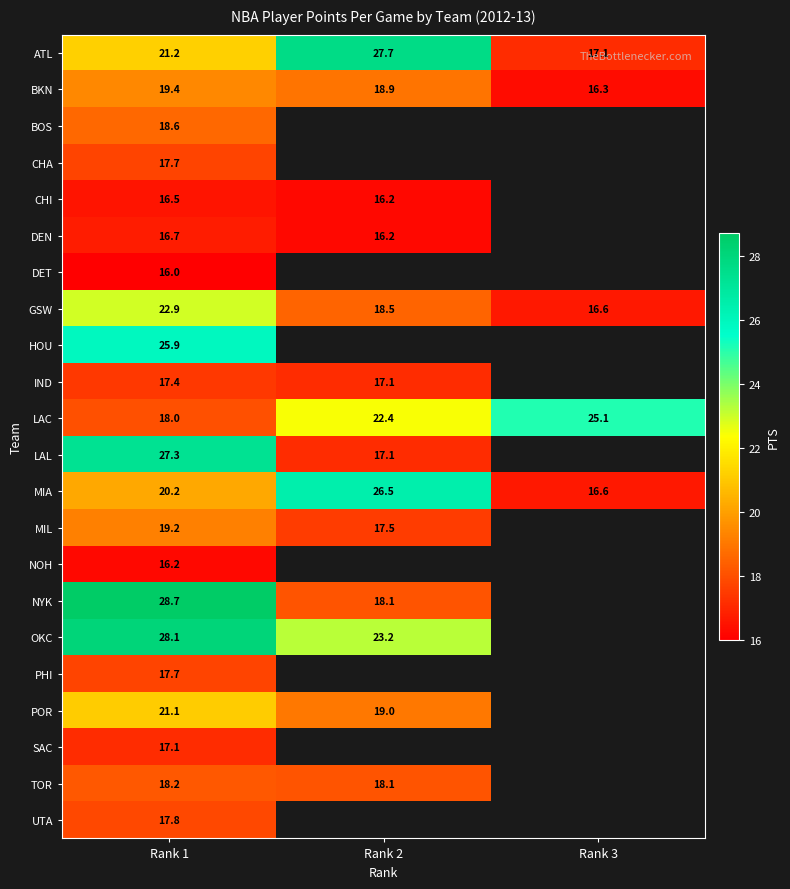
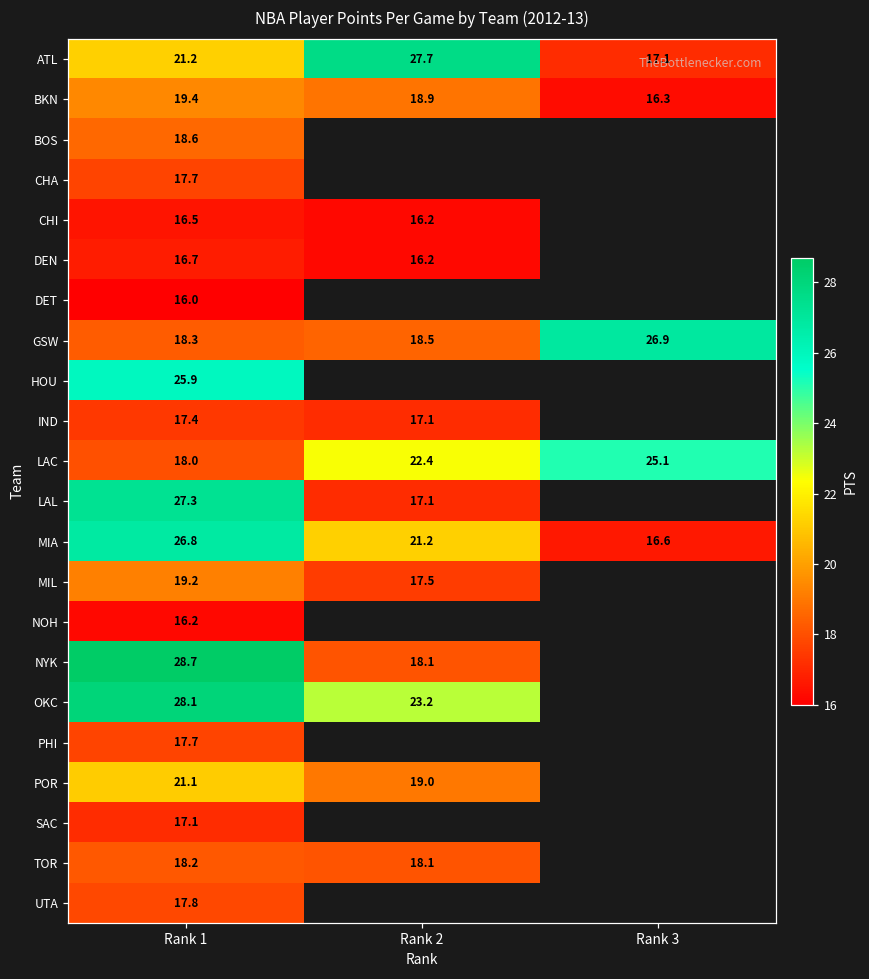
GSW, Rank 1: 22.9 -> 18.3
GSW, Rank 3: 16.6 -> 26.9
MIA, Rank 1: 20.2 -> 26.8
MIA, Rank 2: 26.5 -> 21.2
